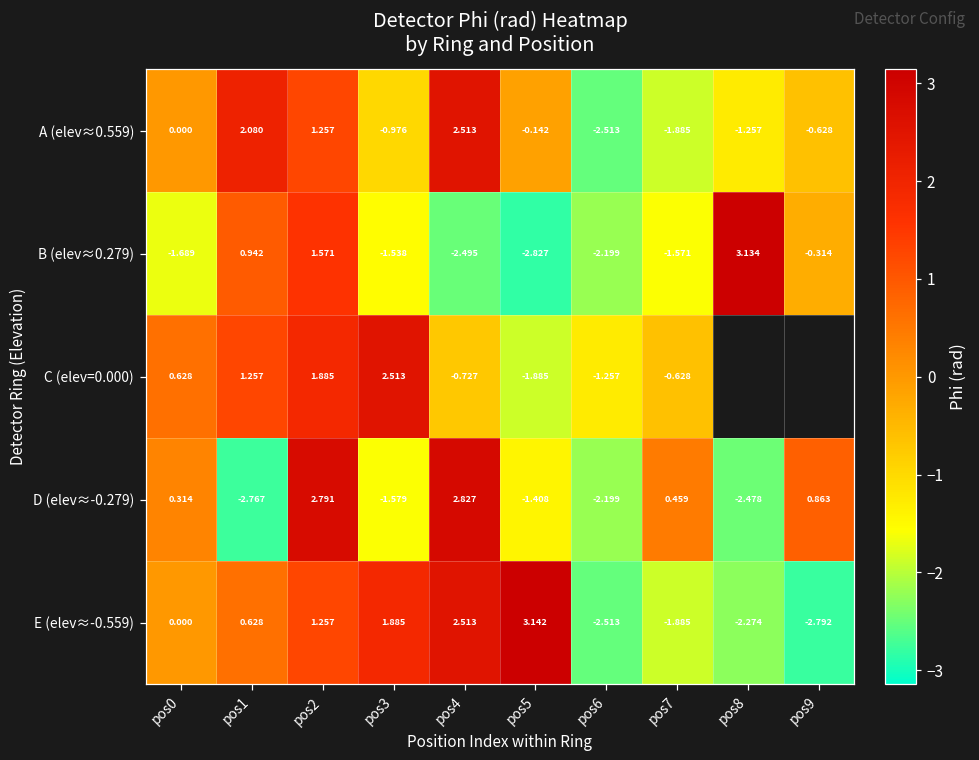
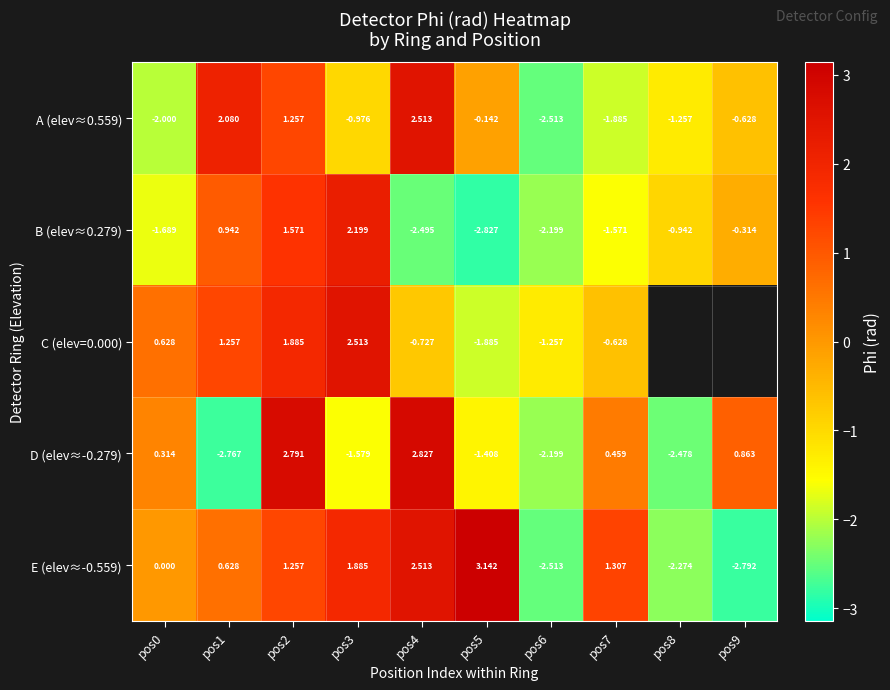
A (elev≈0.559), pos0: 0.000 -> -2.000
B (elev≈0.279), pos3: -1.538 -> 2.199
B (elev≈0.279), pos8: 3.134 -> -0.942
E (elev≈-0.559), pos7: -1.885 -> 1.307
